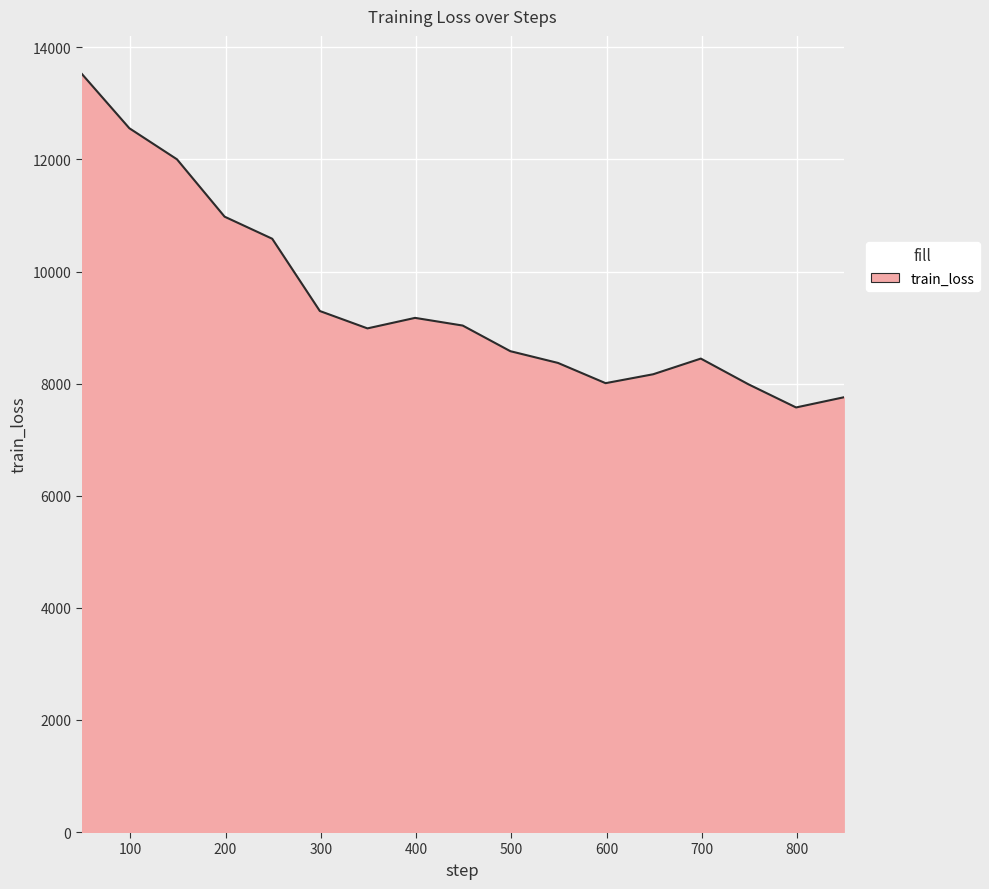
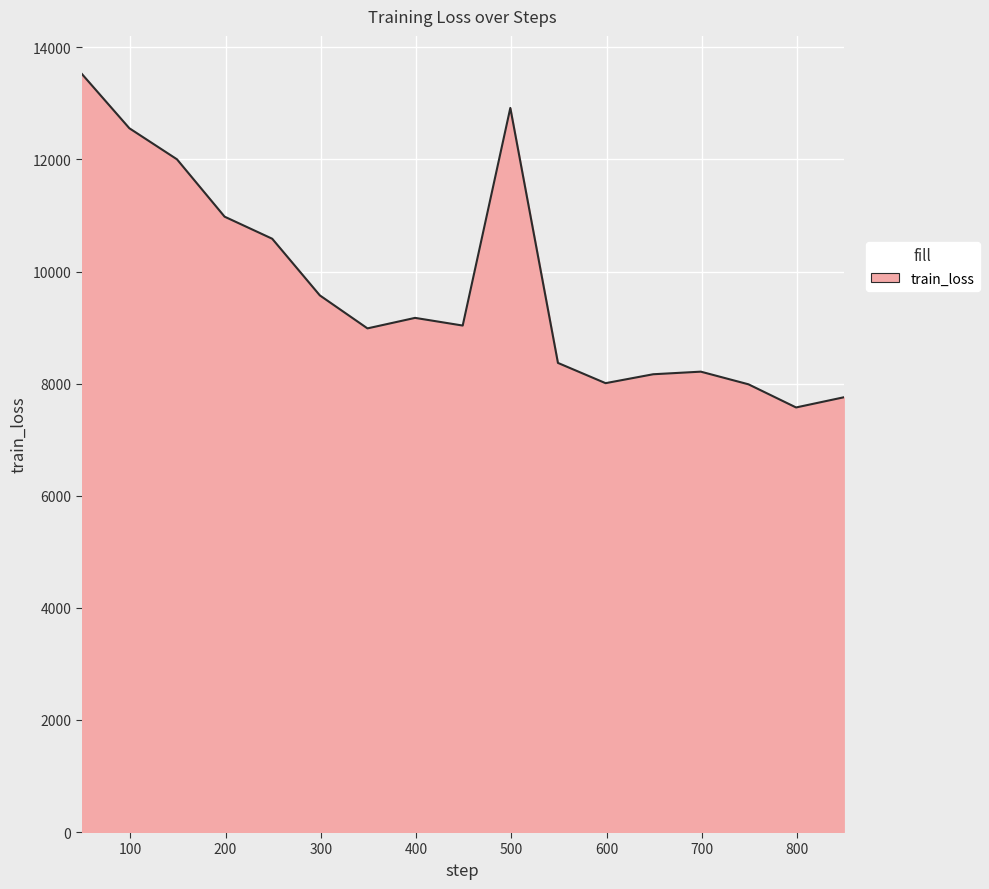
300: 9300 -> 9600
500: 8600 -> 12900
700: 8400 -> 8200
